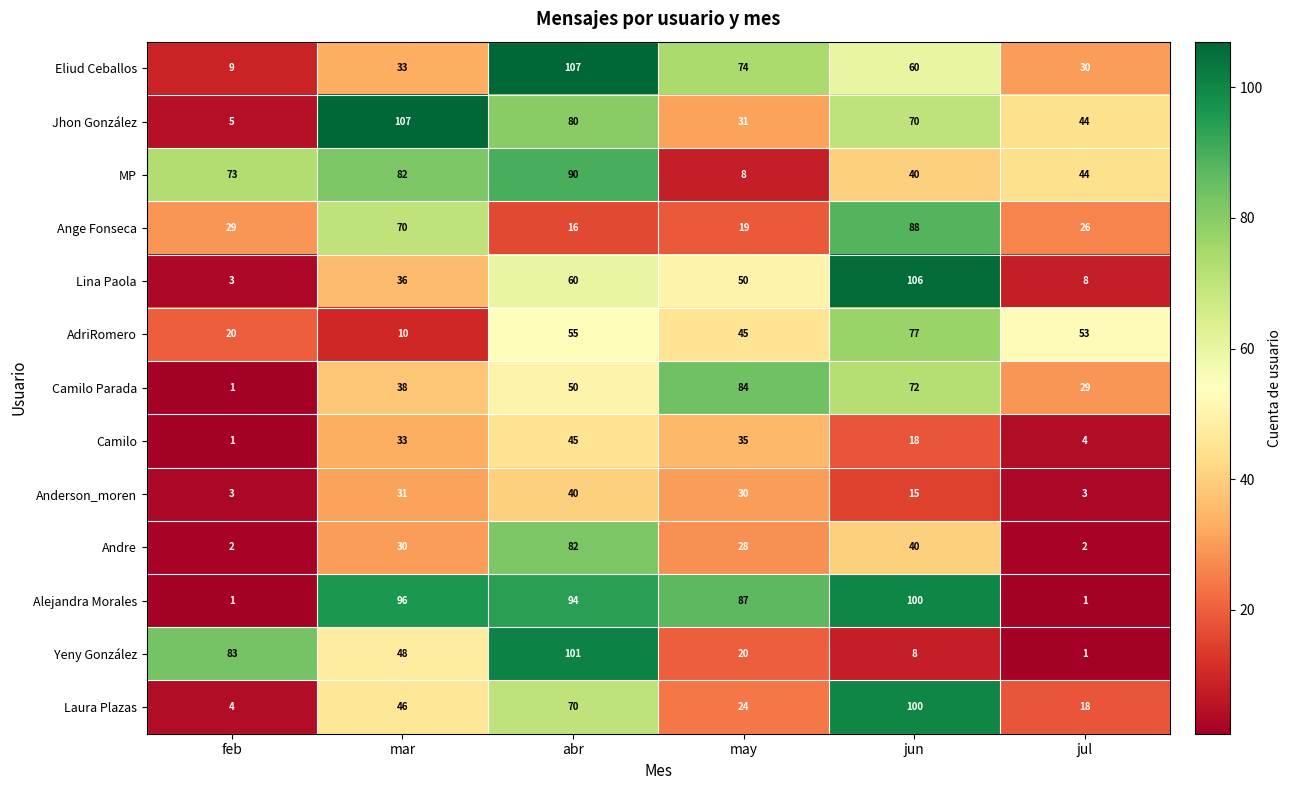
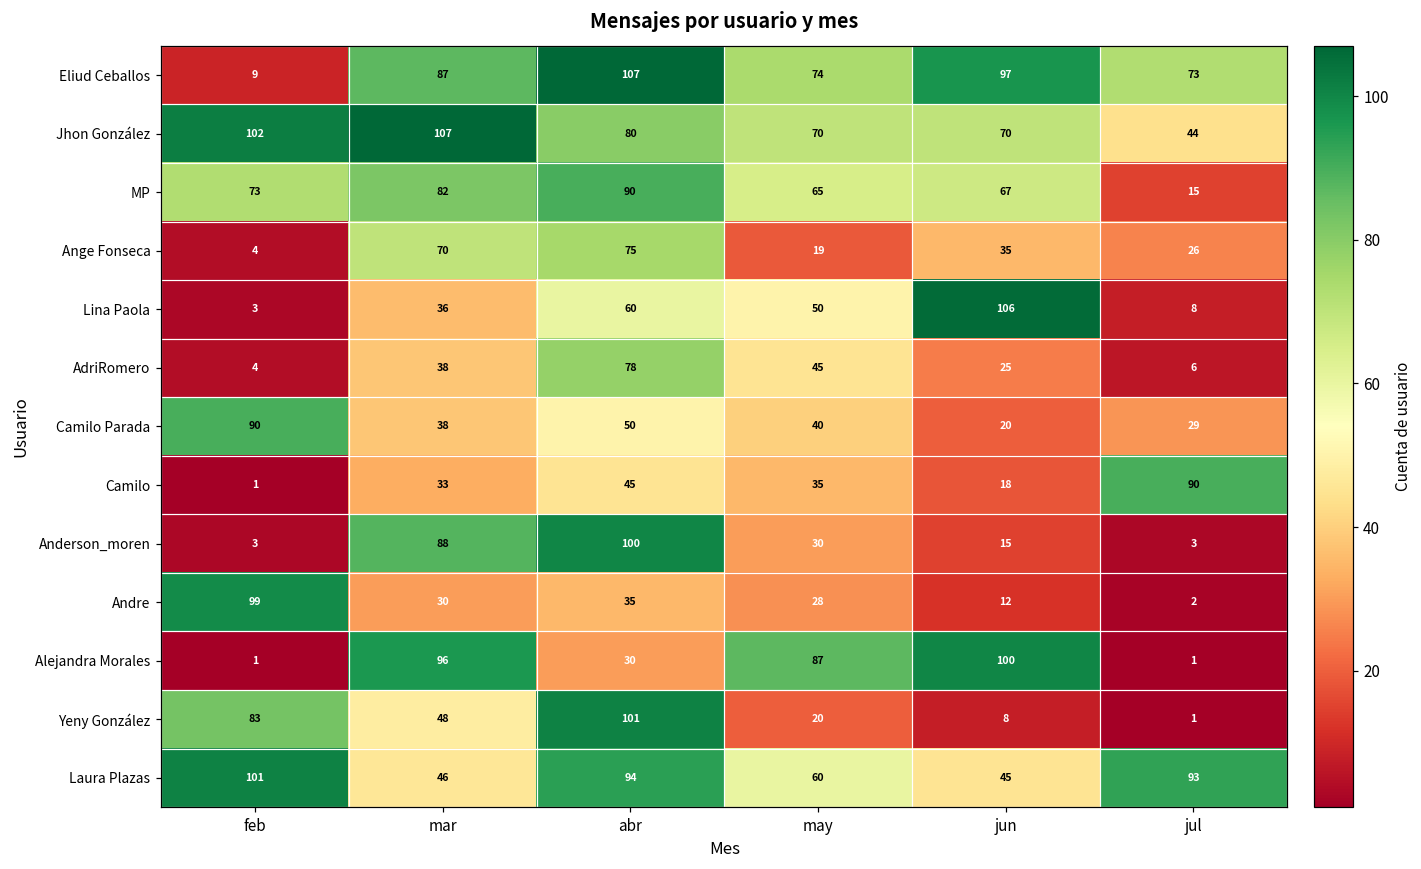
Eliud Ceballos, mar: 33 -> 87
Eliud Ceballos, jun: 60 -> 97
Eliud Ceballos, jul: 30 -> 73
Jhon González, feb: 5 -> 102
Jhon González, may: 31 -> 70
MP, may: 8 -> 65
MP, jun: 40 -> 67
MP, jul: 44 -> 15
Ange Fonseca, feb: 29 -> 4
Ange Fonseca, abr: 16 -> 75
Ange Fonseca, jun: 88 -> 35
AdriRomero, feb: 20 -> 4
AdriRomero, mar: 10 -> 38
AdriRomero, abr: 55 -> 78
AdriRomero, jun: 77 -> 25
AdriRomero, jul: 53 -> 6
Camilo Parada, feb: 1 -> 90
Camilo Parada, may: 84 -> 40
Camilo Parada, jun: 72 -> 20
Camilo, jul: 4 -> 90
Anderson_moren, mar: 31 -> 88
Anderson_moren, abr: 40 -> 100
Andre, feb: 2 -> 99
Andre, abr: 82 -> 35
Andre, jun: 40 -> 12
Alejandra Morales, abr: 94 -> 30
Laura Plazas, feb: 4 -> 101
Laura Plazas, abr: 70 -> 94
Laura Plazas, may: 24 -> 60
Laura Plazas, jun: 100 -> 45
Laura Plazas, jul: 18 -> 93
